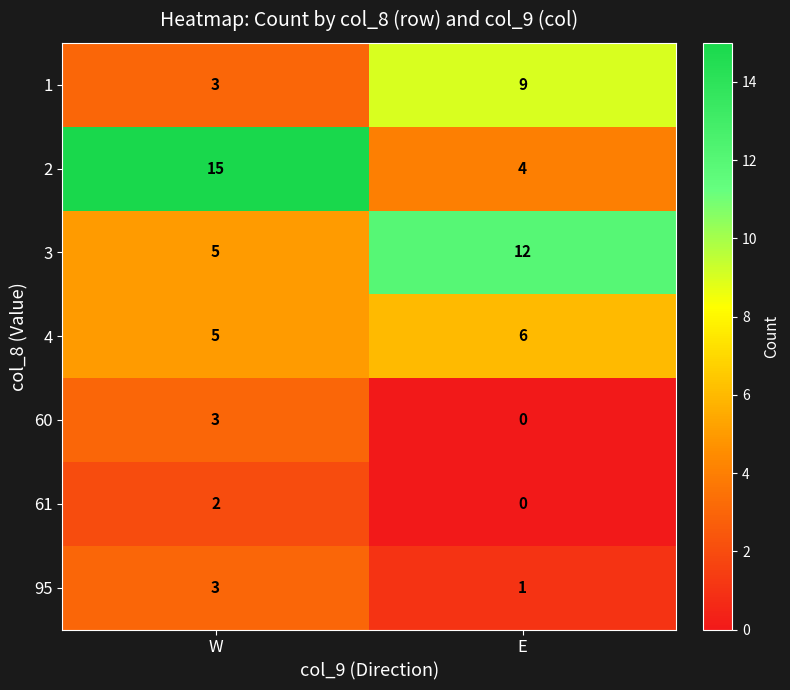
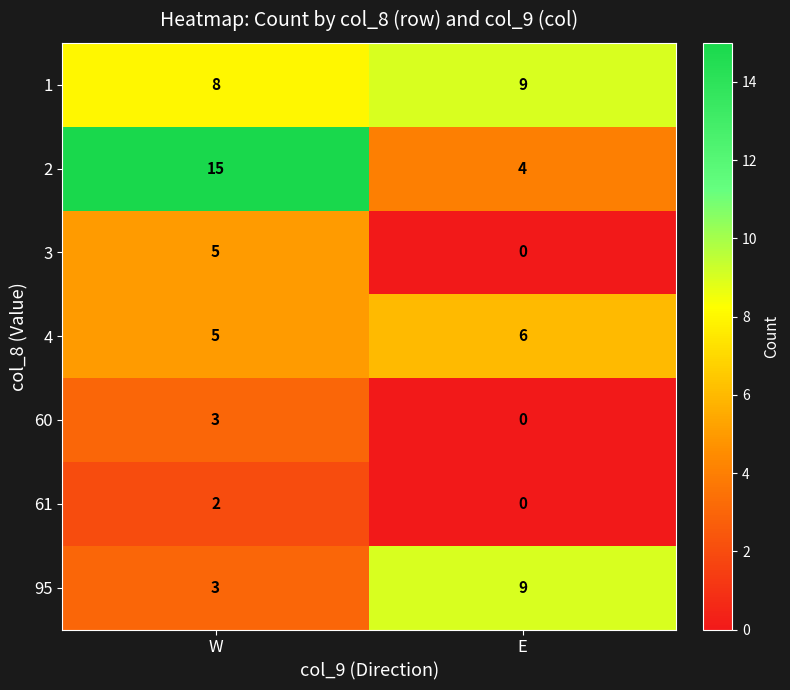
1, W: 3 -> 8
3, E: 12 -> 0
95, E: 1 -> 9
